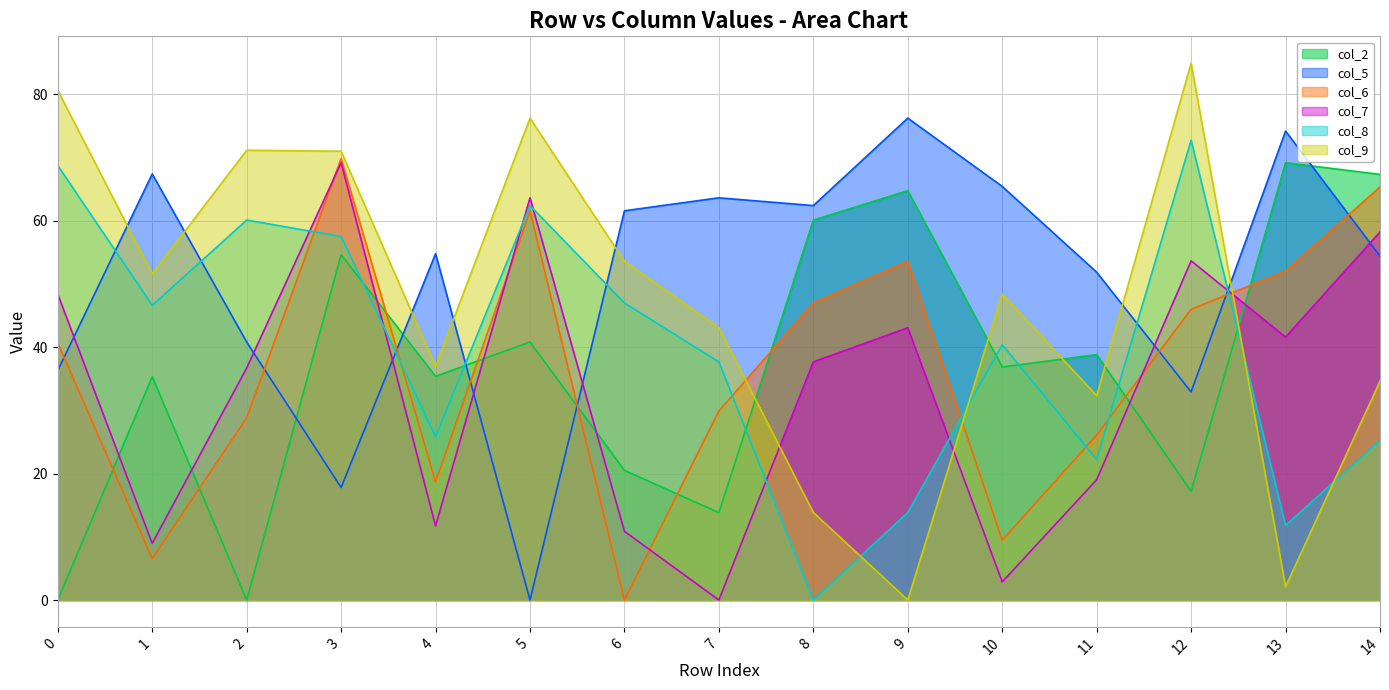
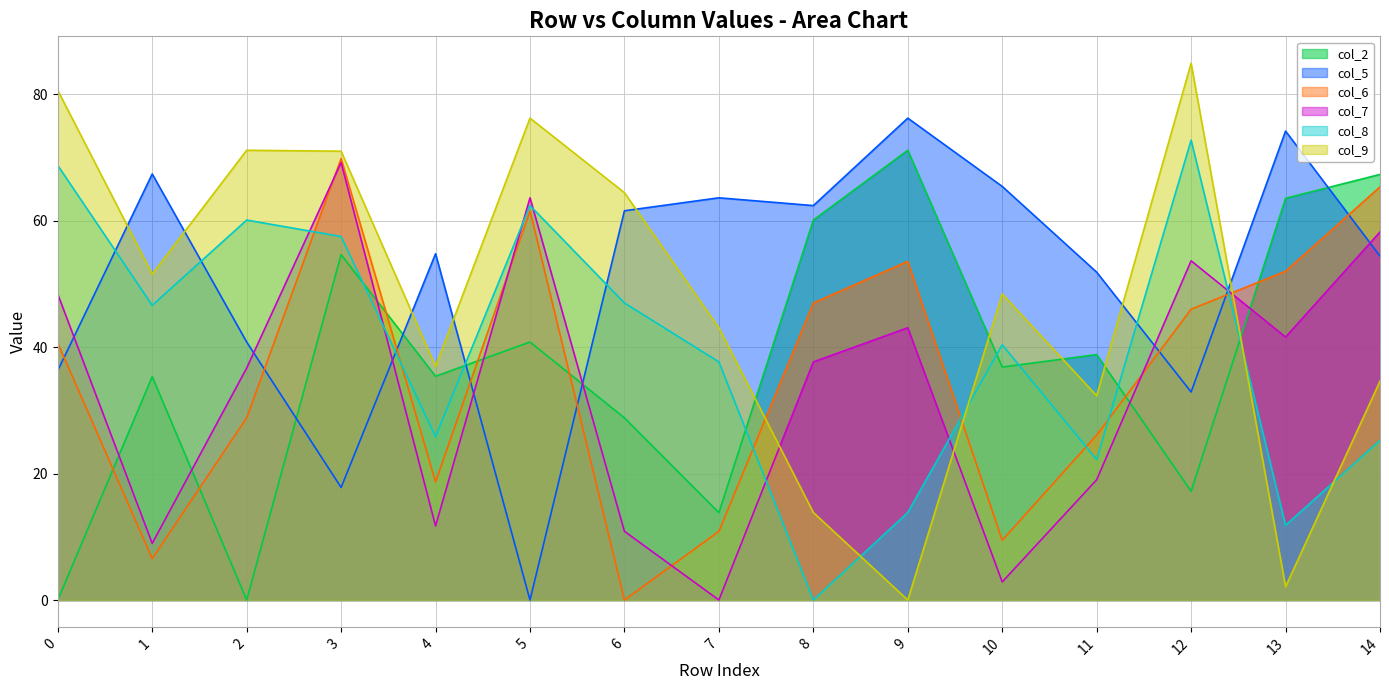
col_2, 6: 21 -> 29
col_9, 6: 54 -> 64
col_6, 7: 30 -> 11
col_2, 9: 65 -> 71
col_2, 13: 69 -> 64
